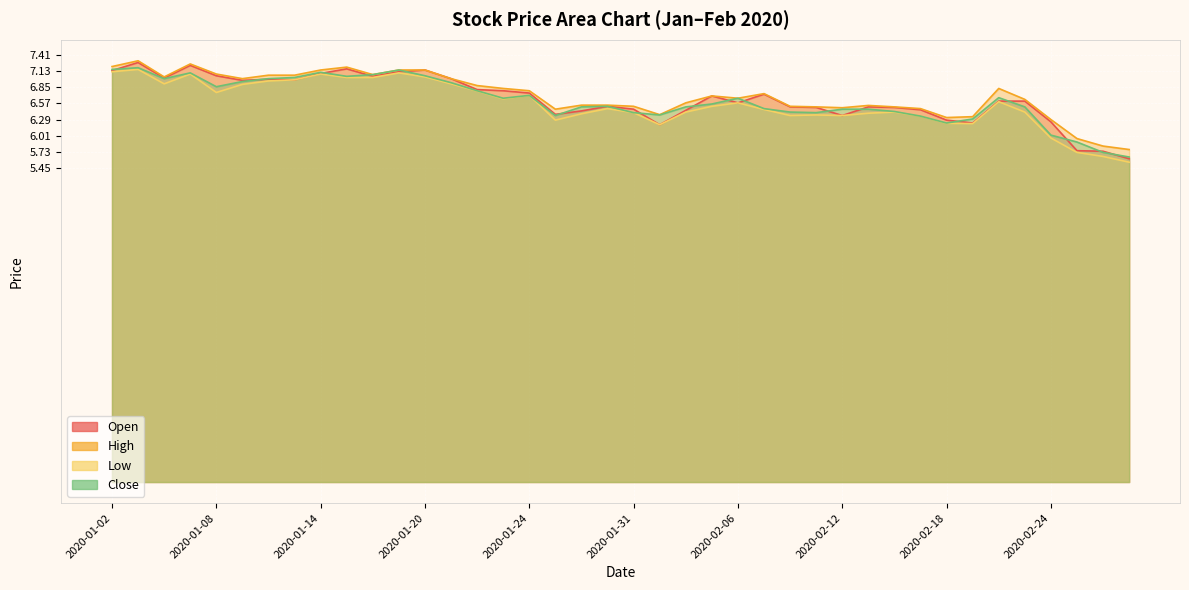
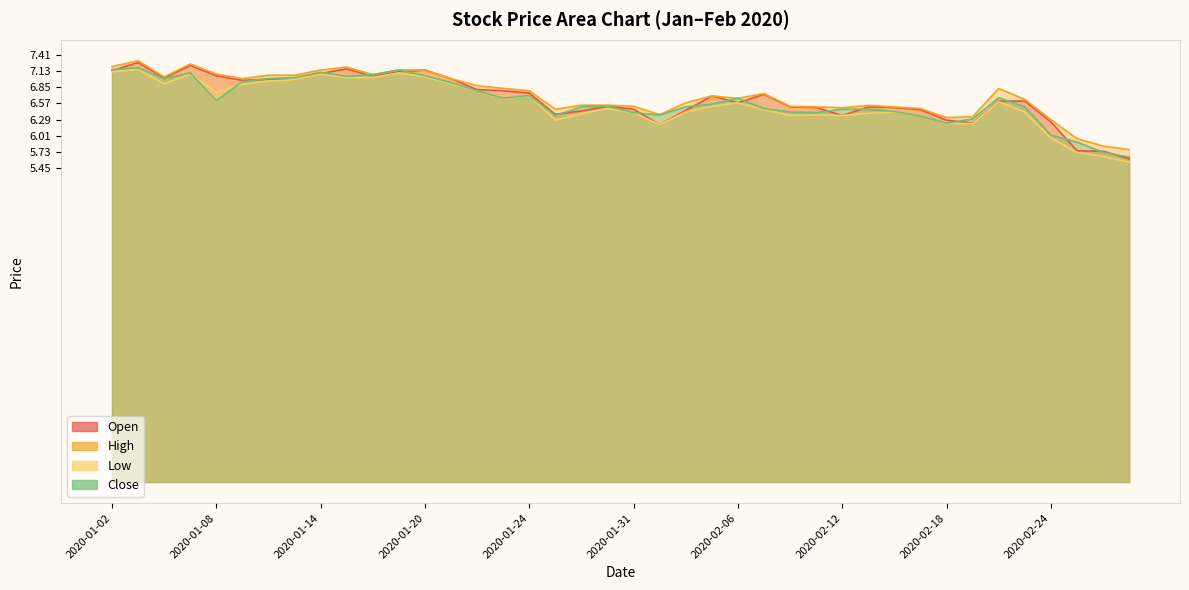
Close, 2020-01-08: 6.9 -> 6.6
